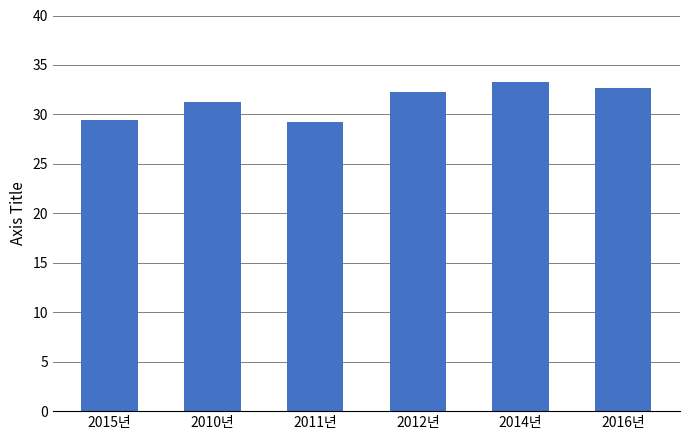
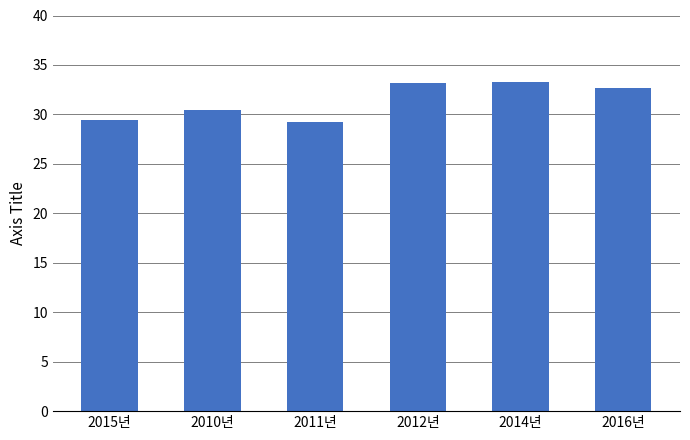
2010년: 31 -> 30
2012년: 32 -> 33
